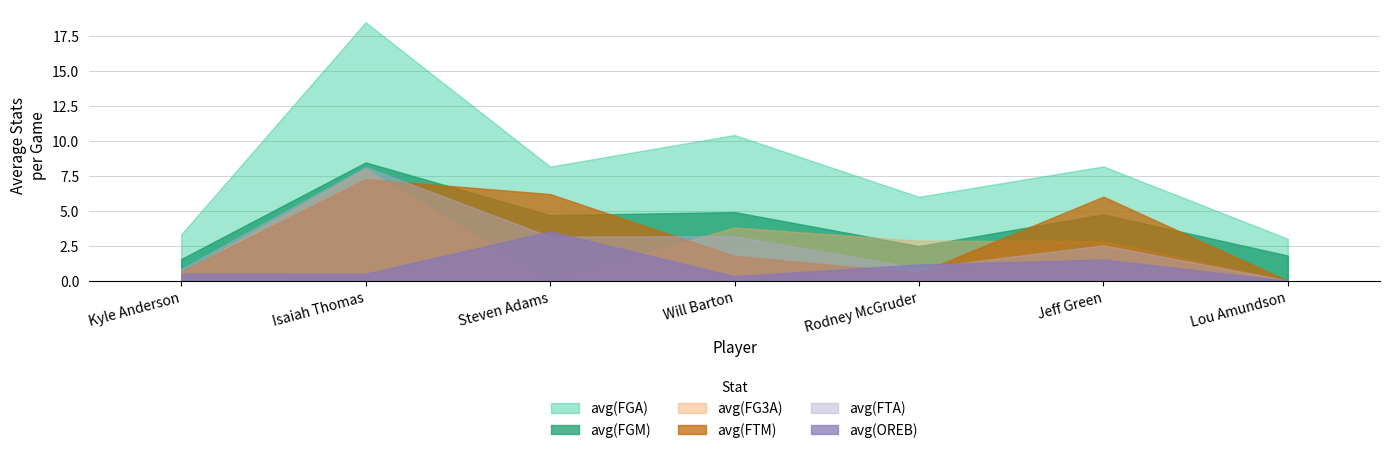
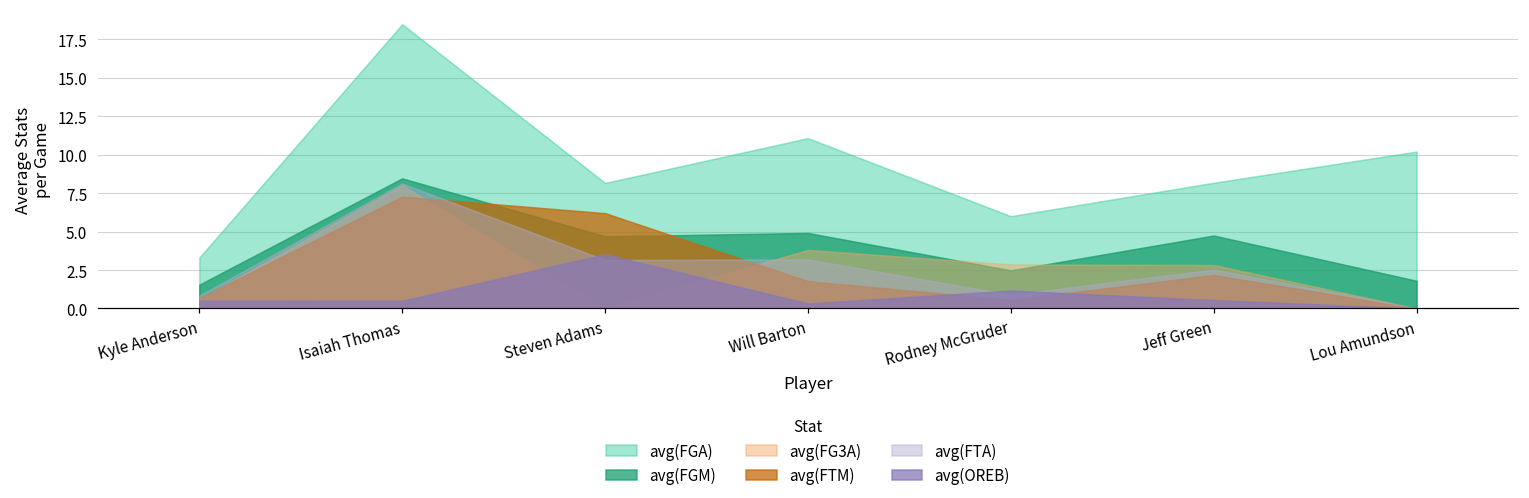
avg(FGA), Will Barton: 10.4 -> 11.1
avg(FTM), Jeff Green: 6.0 -> 2.2
avg(OREB), Jeff Green: 1.5 -> 0.5
avg(FGA), Lou Amundson: 3.0 -> 10.2
